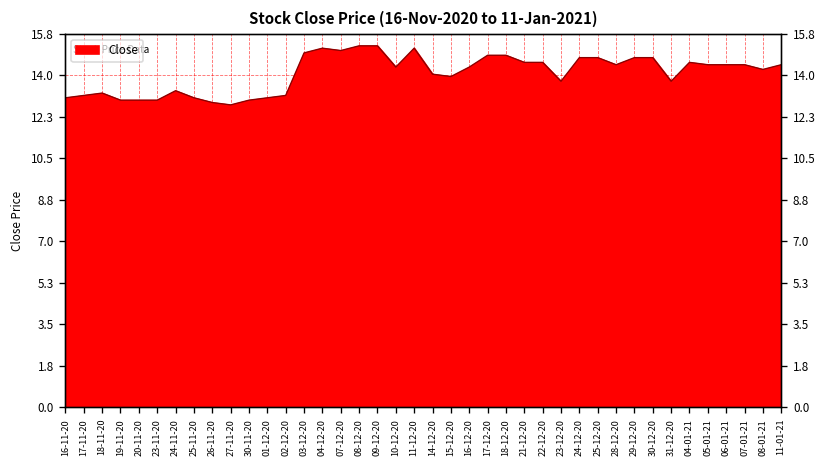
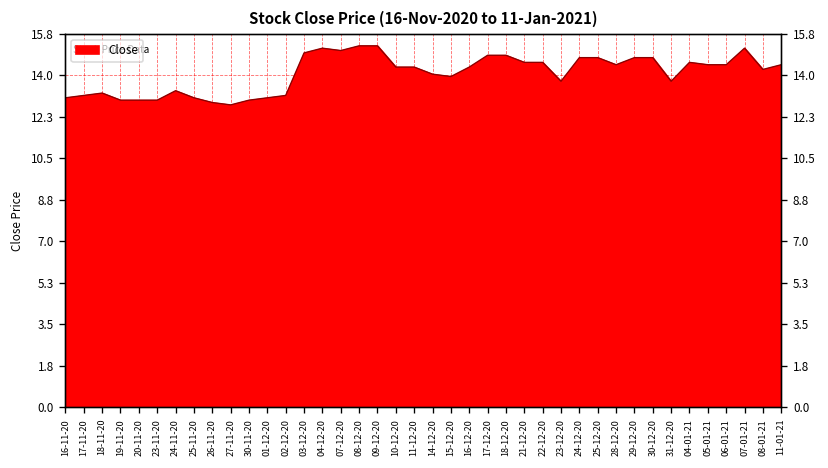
11-12-20: 15.2 -> 14.4
07-01-21: 14.5 -> 15.2
